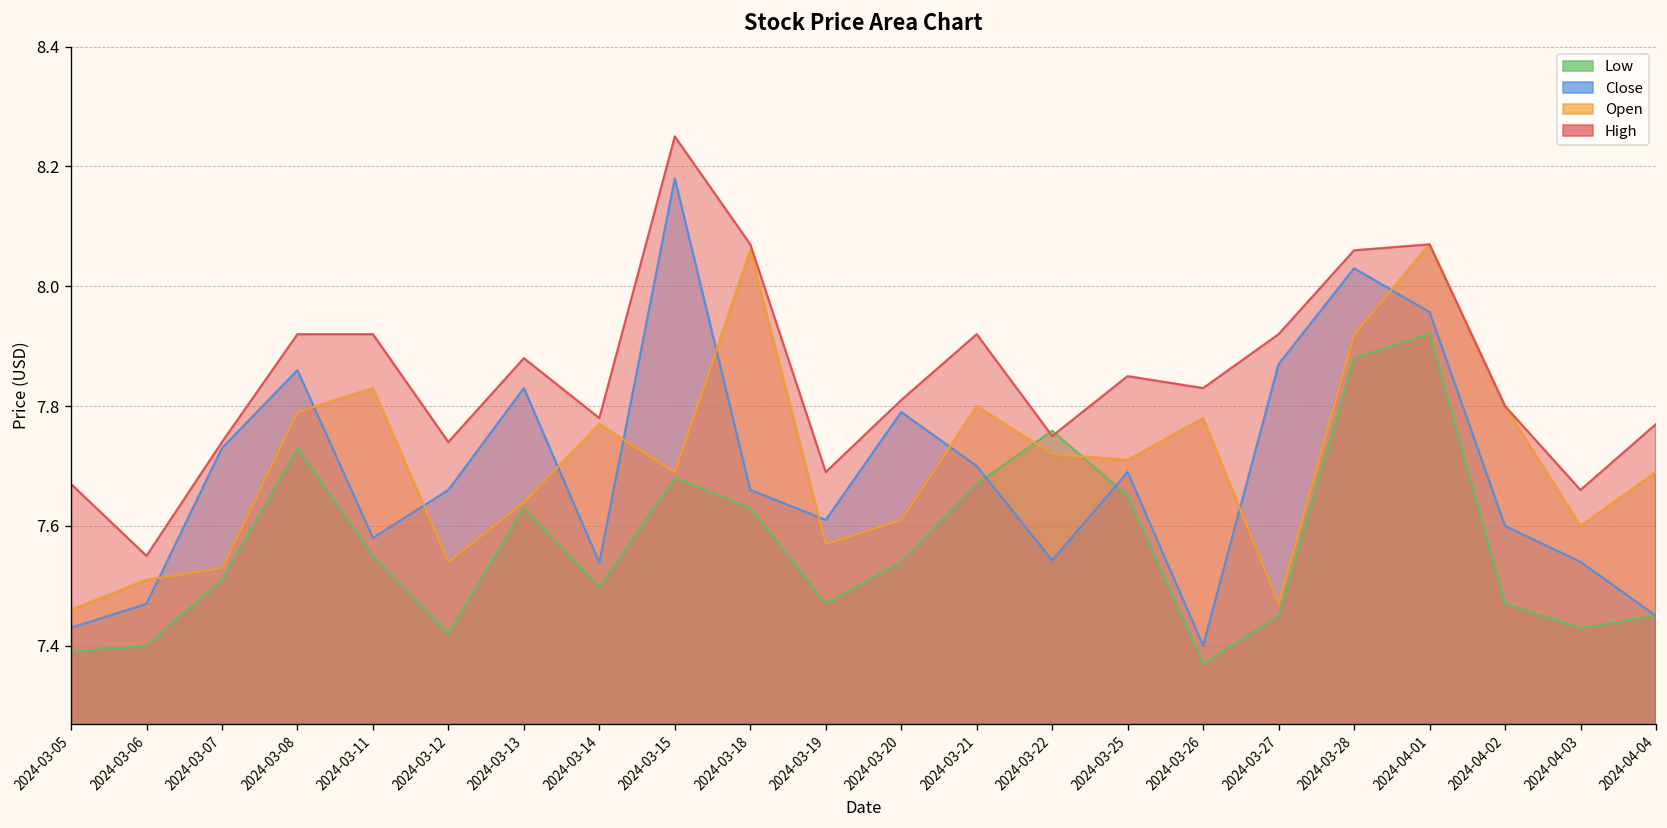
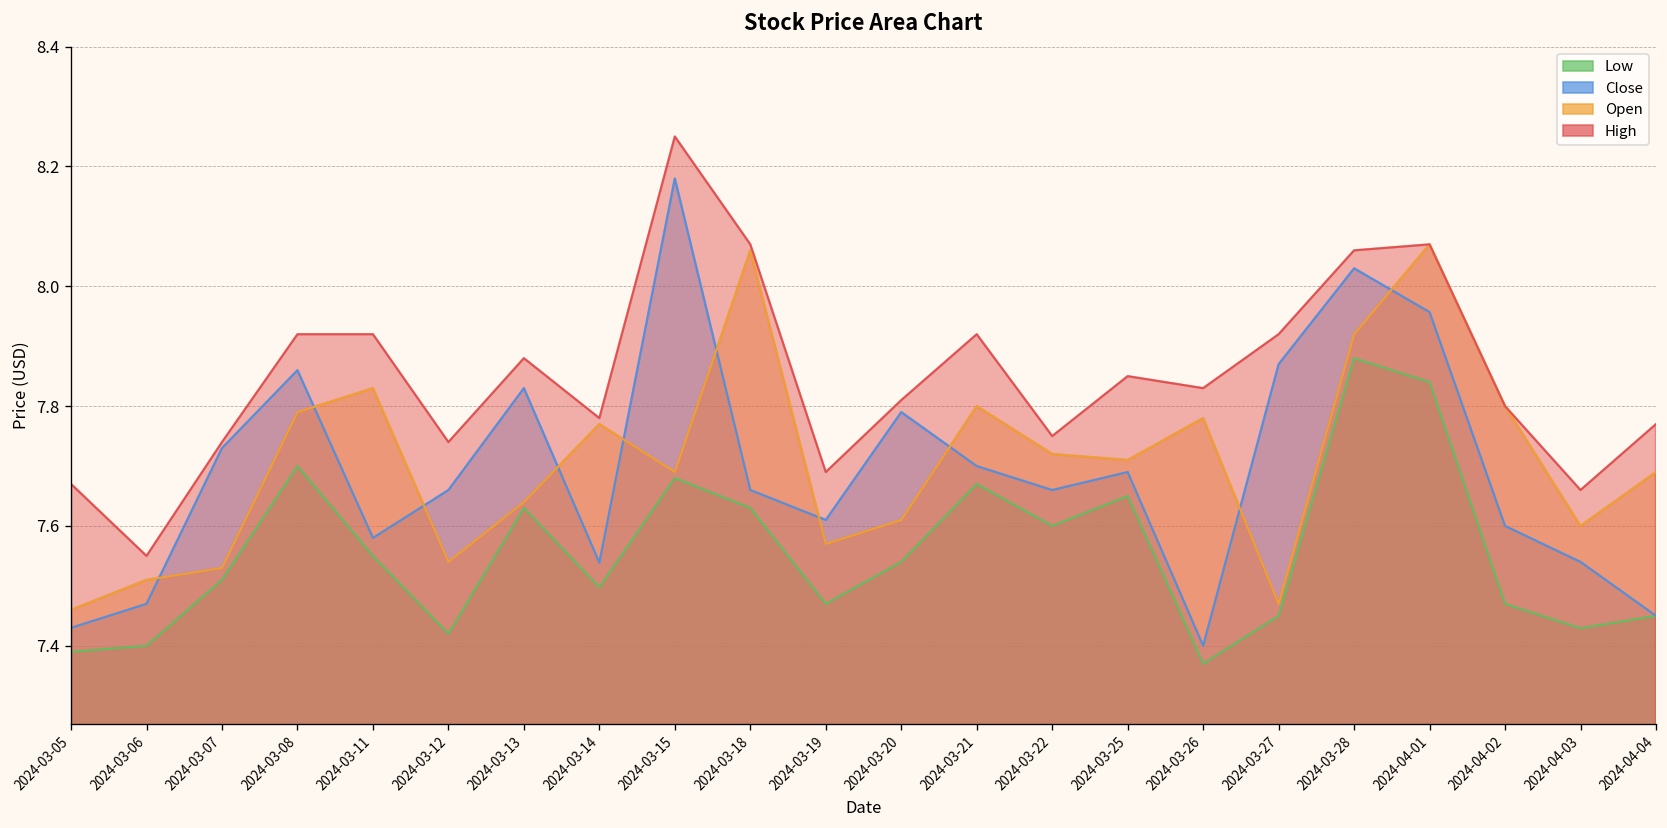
Low, 2024-03-08: 7.73 -> 7.70
Low, 2024-03-22: 7.76 -> 7.60
Close, 2024-03-22: 7.54 -> 7.66
Low, 2024-04-01: 7.92 -> 7.84
